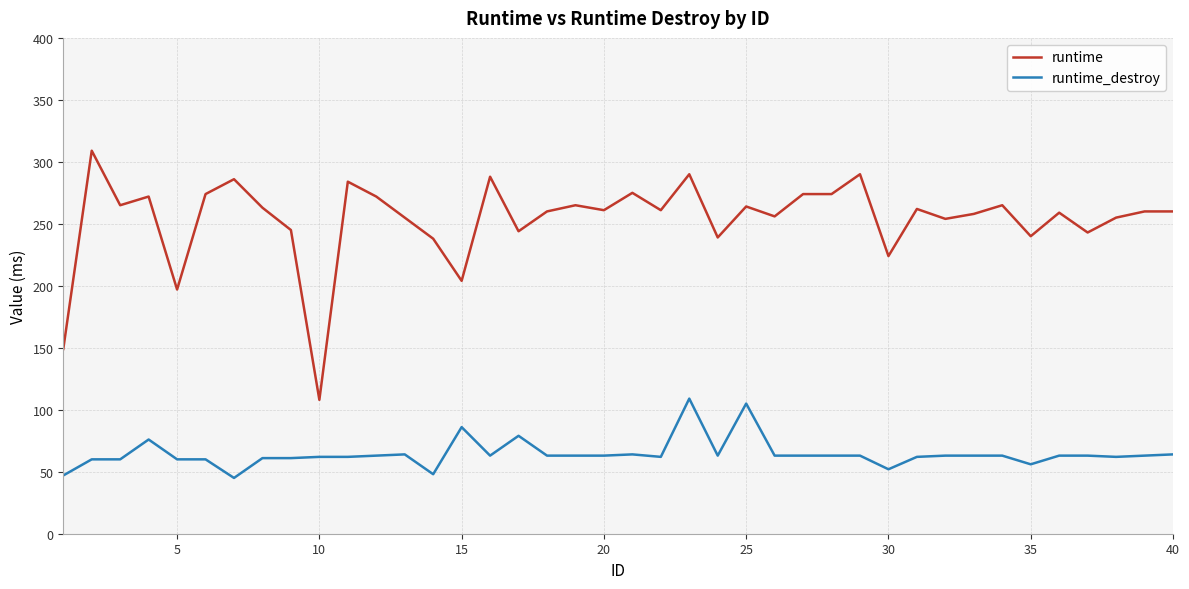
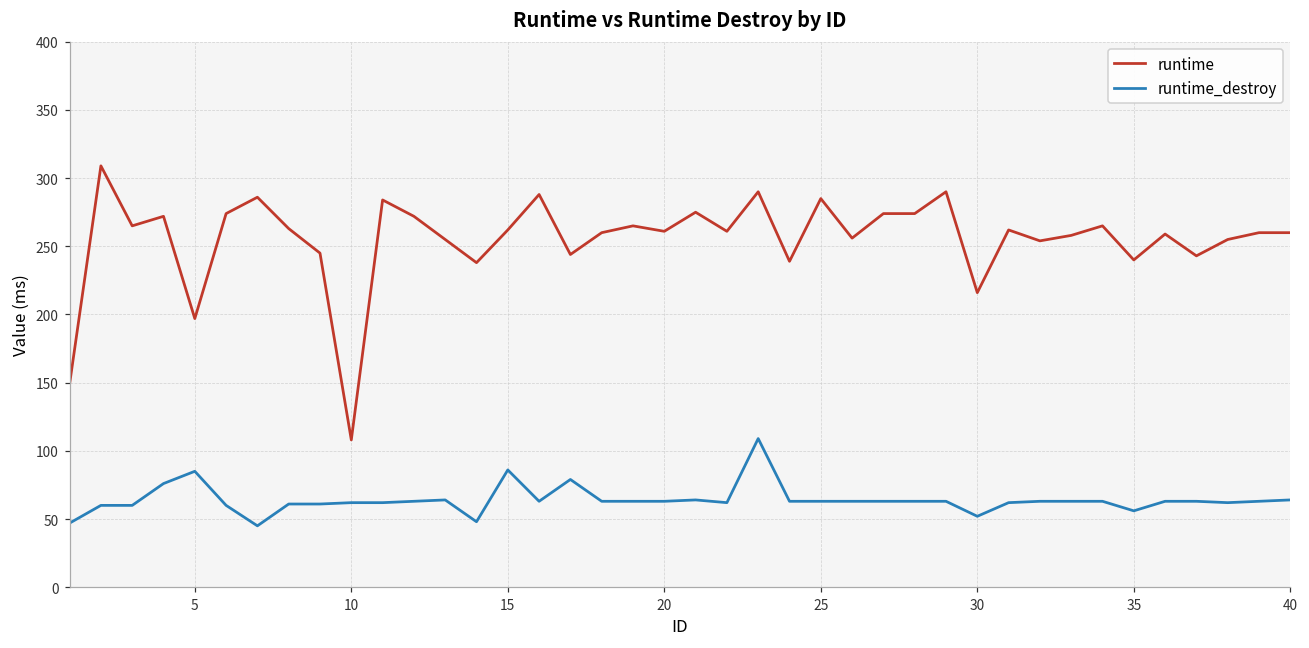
runtime_destroy, 5: 60 -> 85
runtime, 15: 204 -> 262
runtime, 25: 264 -> 285
runtime_destroy, 25: 105 -> 63
runtime, 30: 224 -> 216
